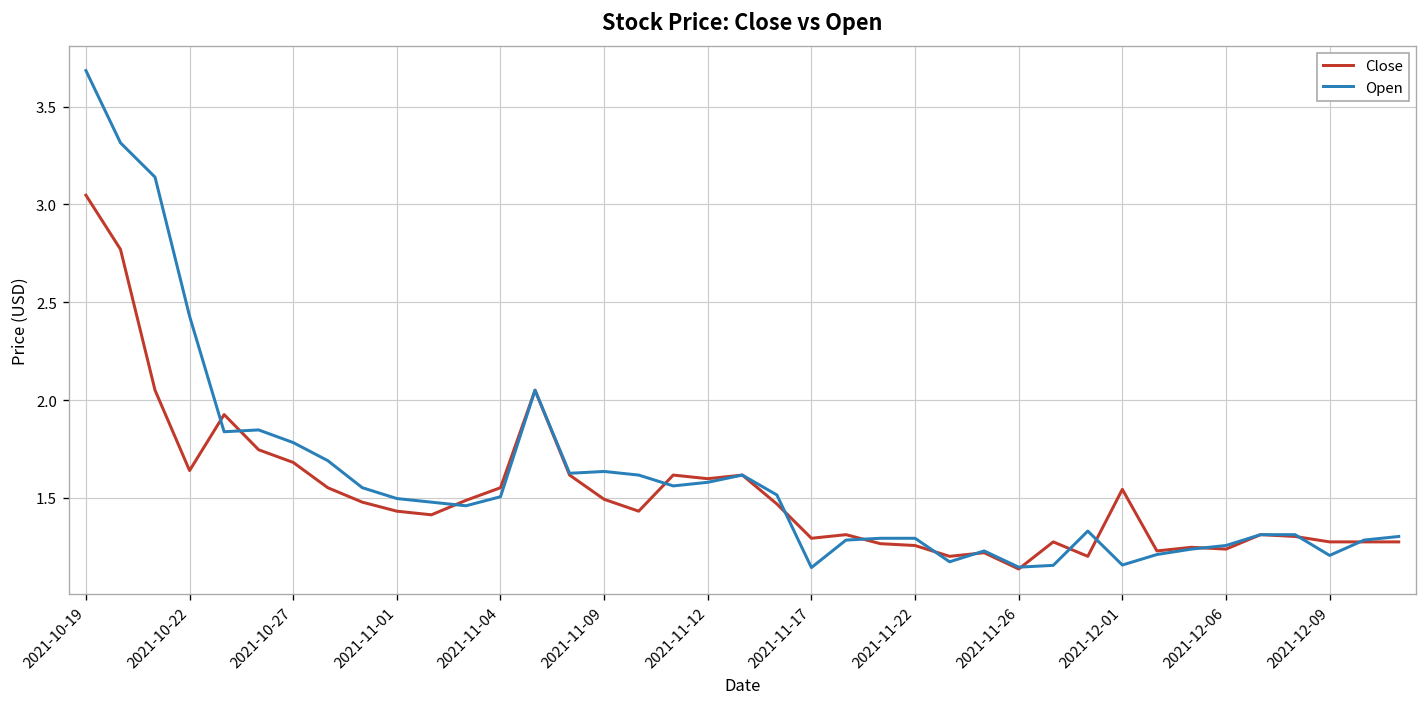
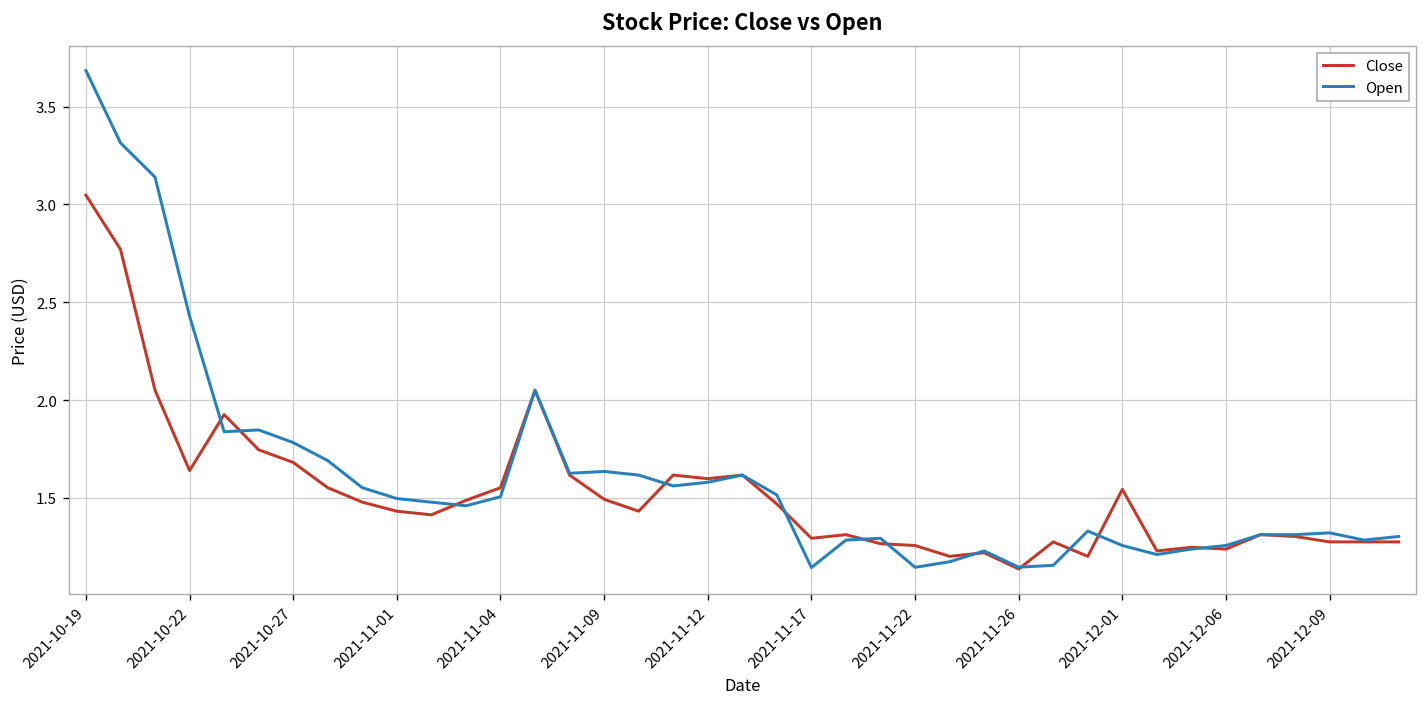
Open, 2021-11-22: 1.29 -> 1.14
Open, 2021-12-01: 1.16 -> 1.26
Open, 2021-12-09: 1.21 -> 1.32
